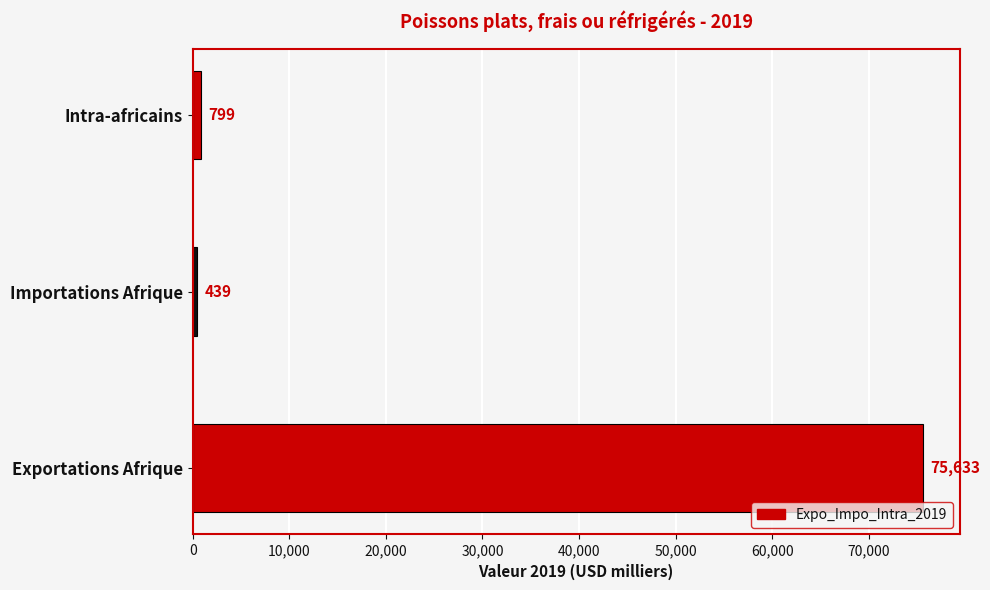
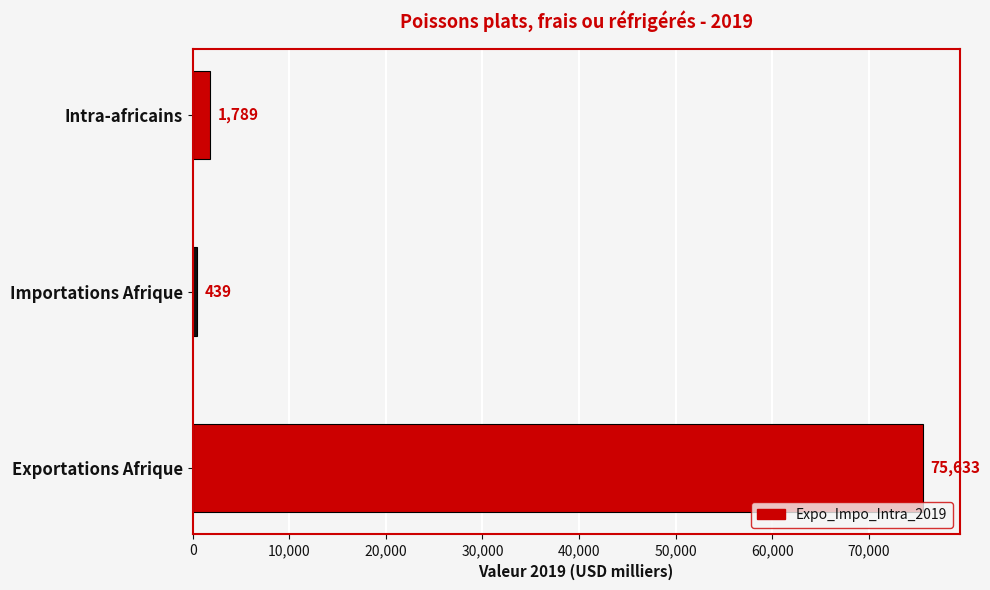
Intra-africains: 799 -> 1,789
